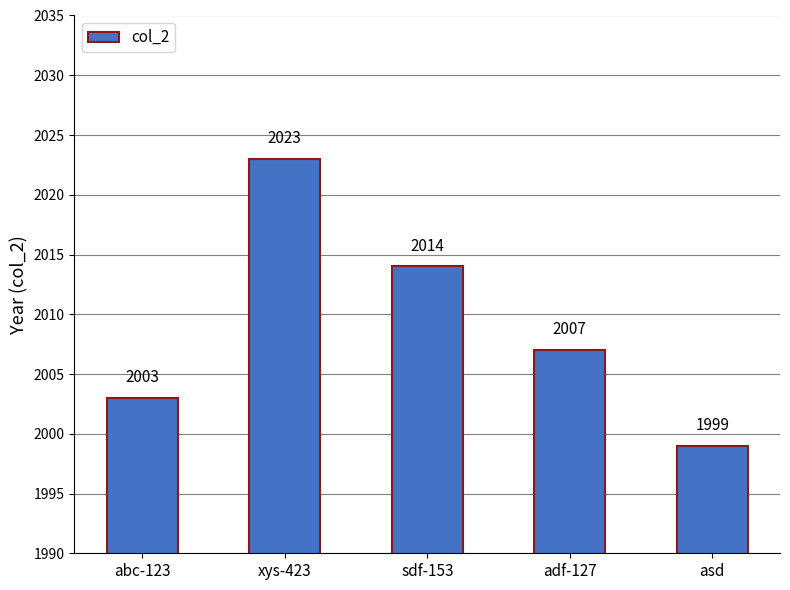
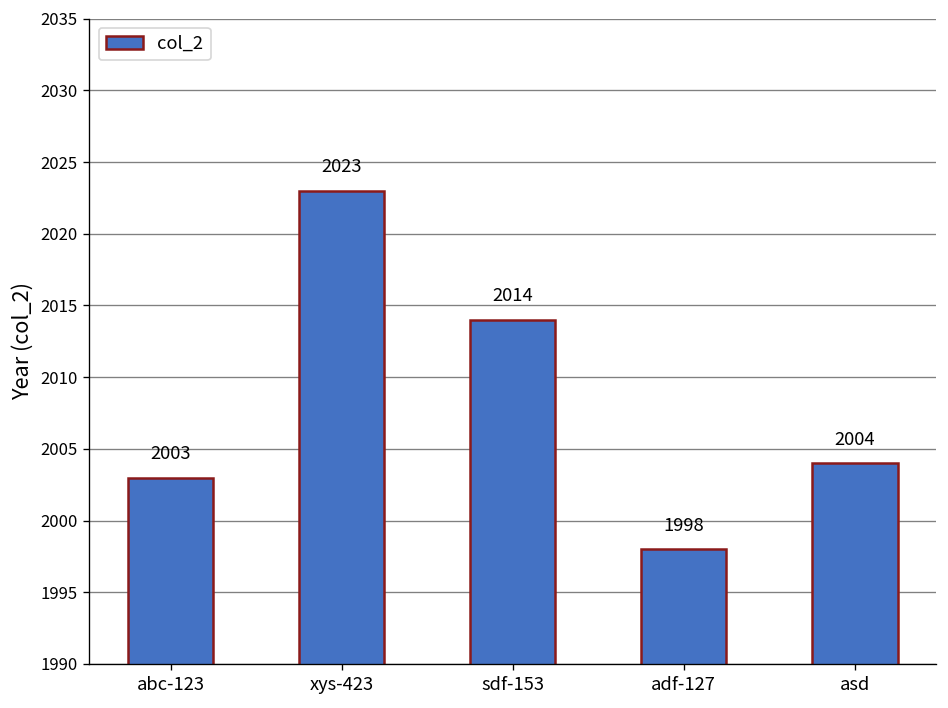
adf-127: 2007 -> 1998
asd: 1999 -> 2004
